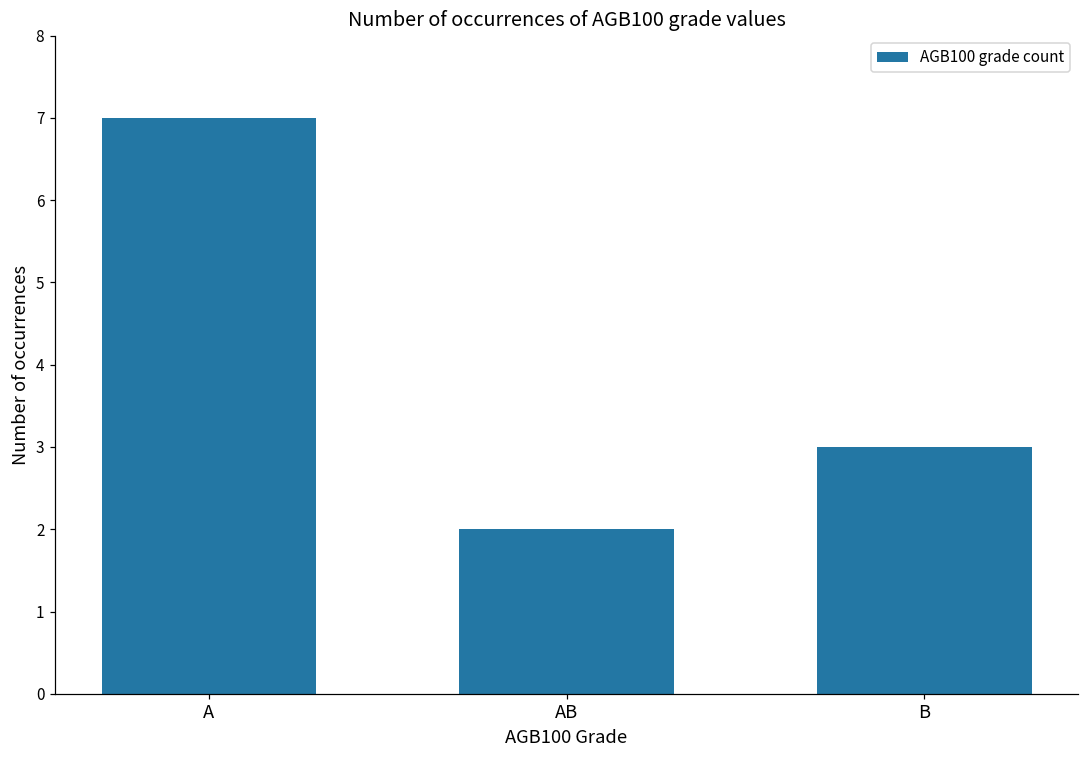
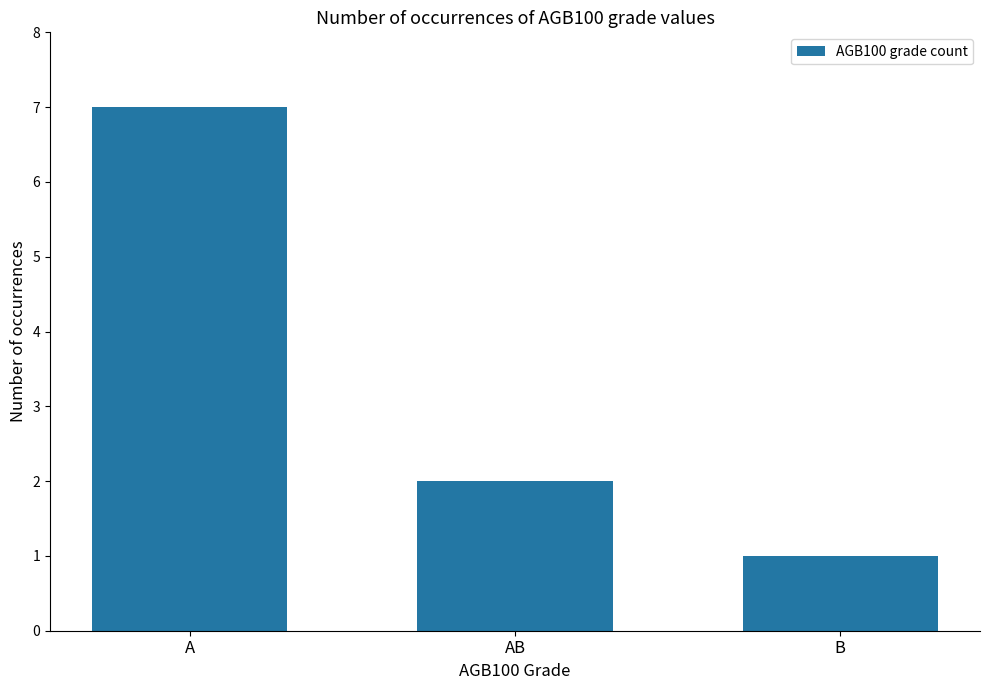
B: 3 -> 1
